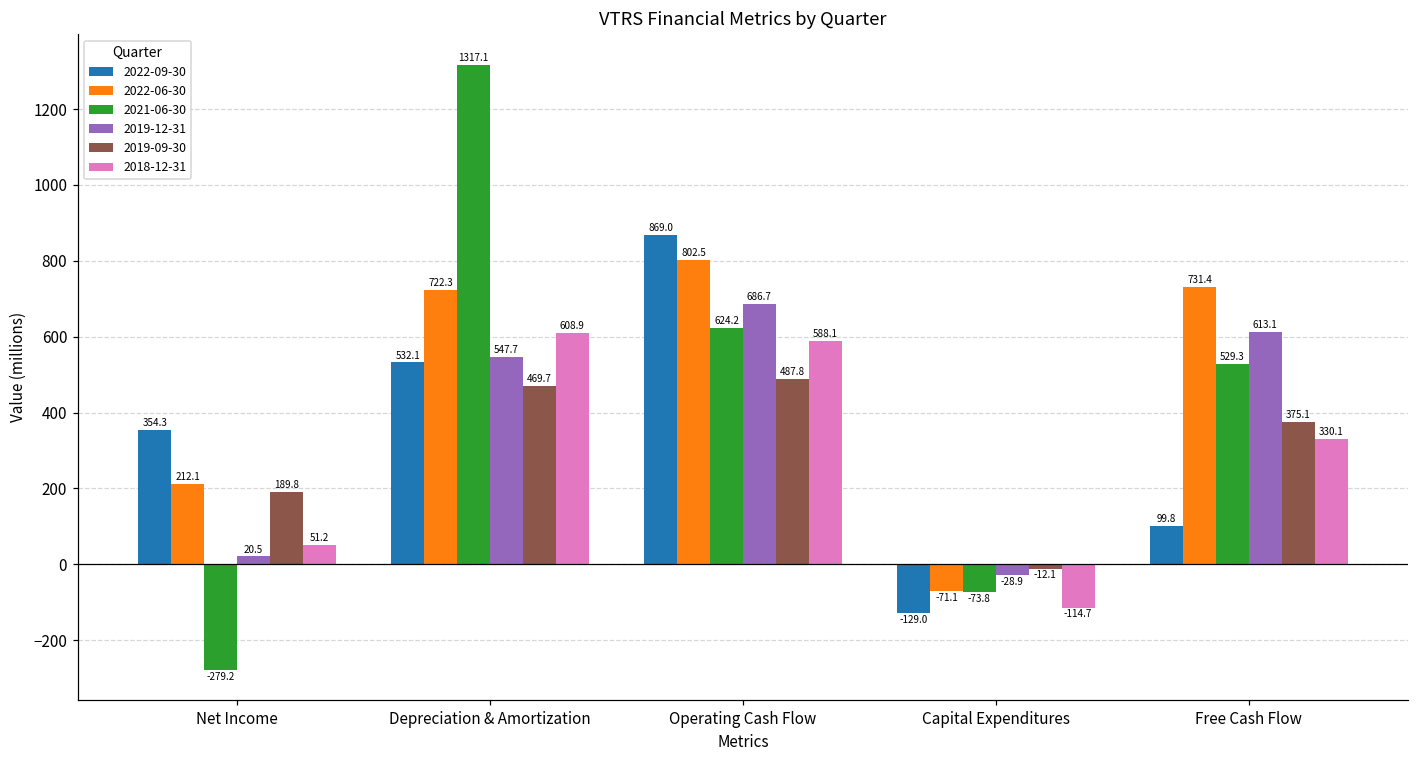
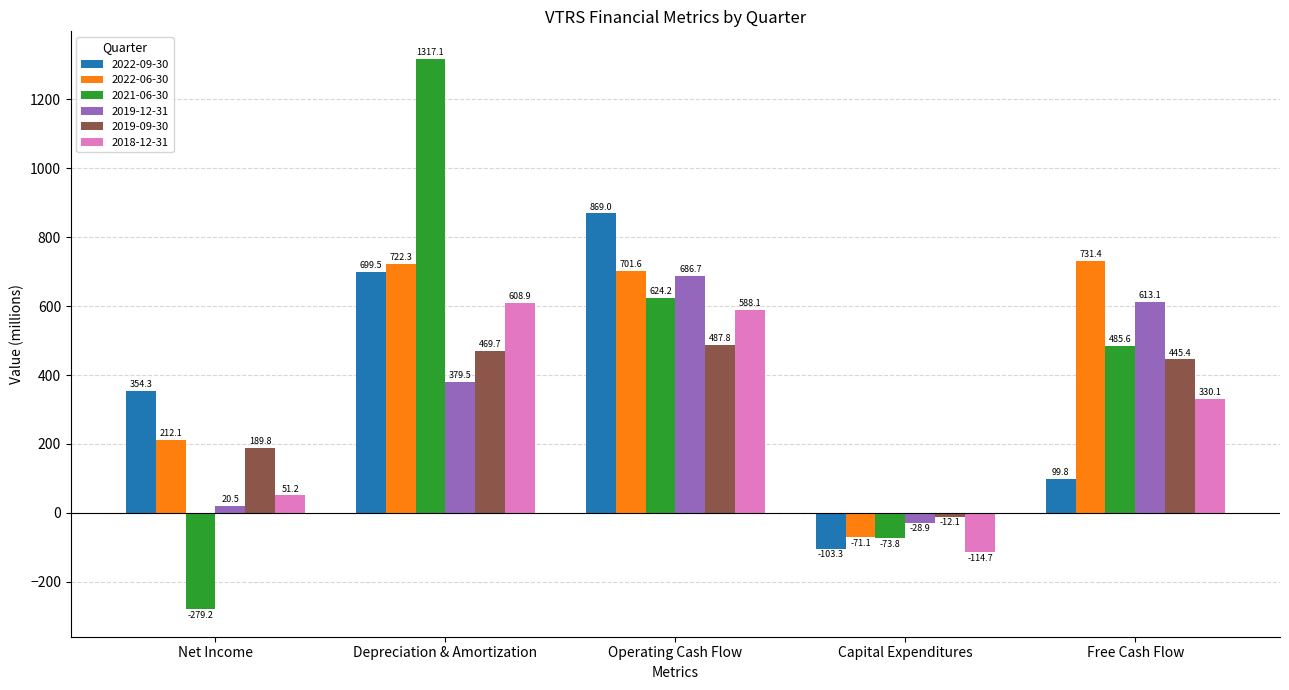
2022-09-30, Depreciation & Amortization: 532.1 -> 699.5
2019-12-31, Depreciation & Amortization: 547.7 -> 379.5
2022-06-30, Operating Cash Flow: 802.5 -> 701.6
2022-09-30, Capital Expenditures: -129.0 -> -103.3
2021-06-30, Free Cash Flow: 529.3 -> 485.6
2019-09-30, Free Cash Flow: 375.1 -> 445.4
